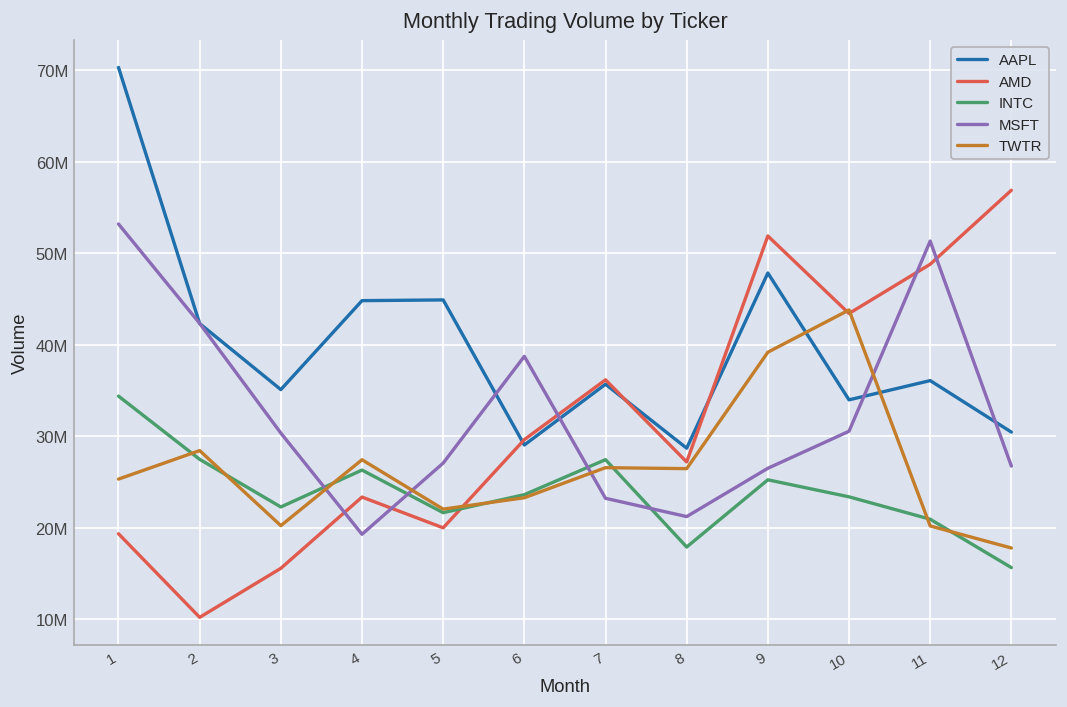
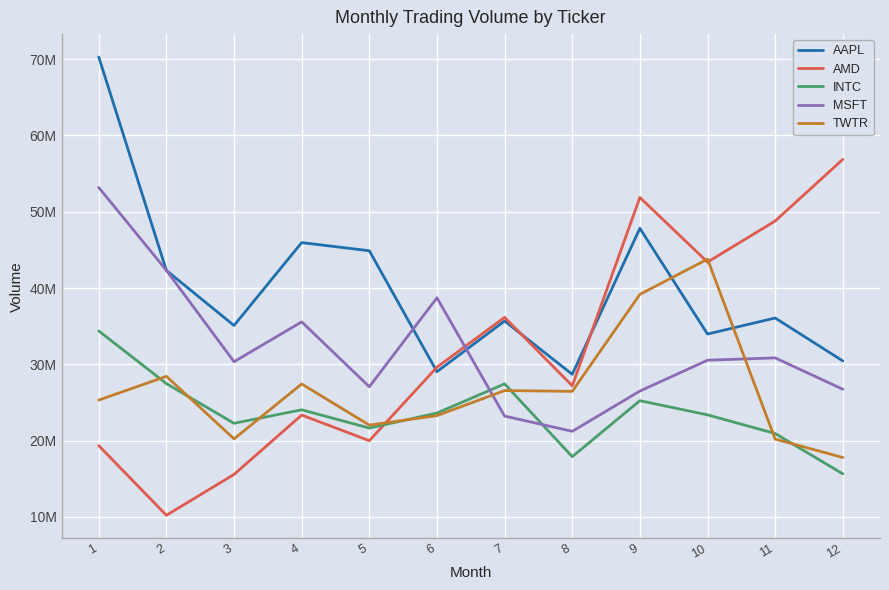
AAPL, 4: 45000000 -> 46000000
INTC, 4: 26000000 -> 24000000
MSFT, 4: 19000000 -> 36000000
MSFT, 11: 51000000 -> 31000000
